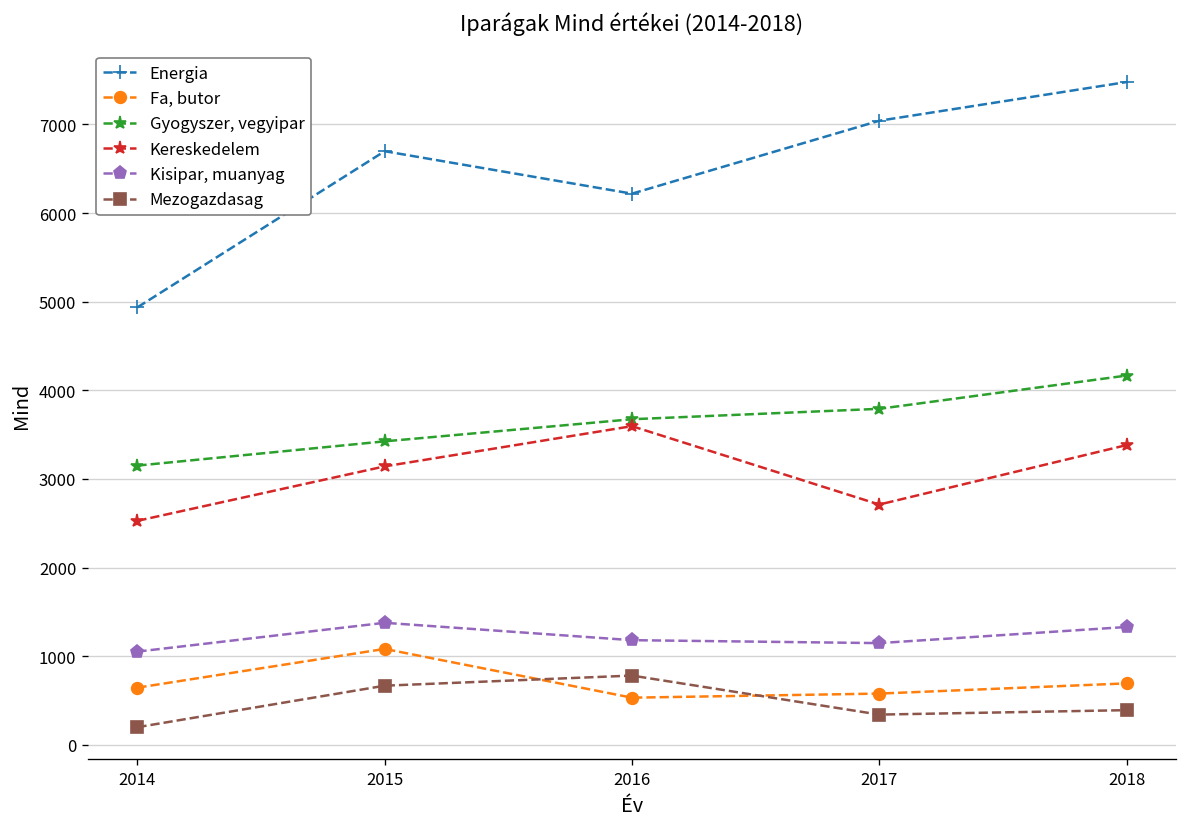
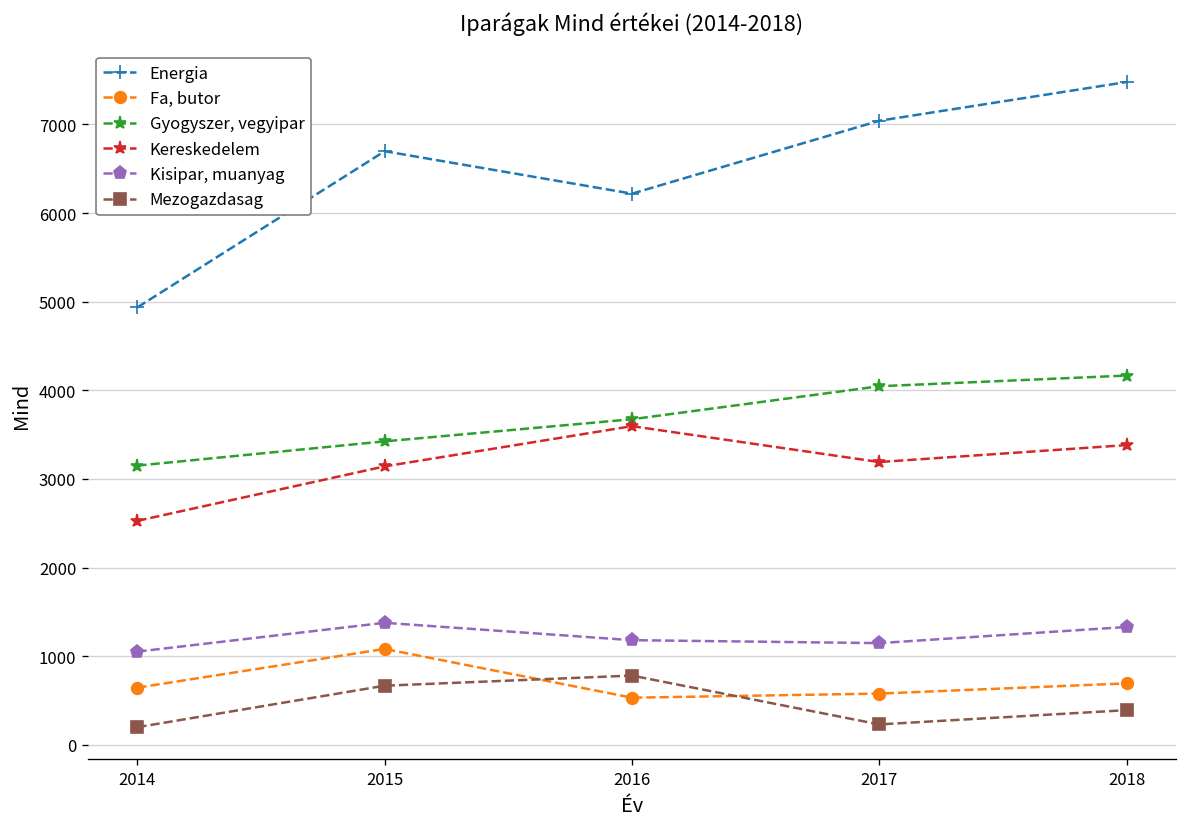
Gyogyszer, vegyipar, 2017: 3800 -> 4000
Kereskedelem, 2017: 2700 -> 3200
Mezogazdasag, 2017: 300 -> 200
